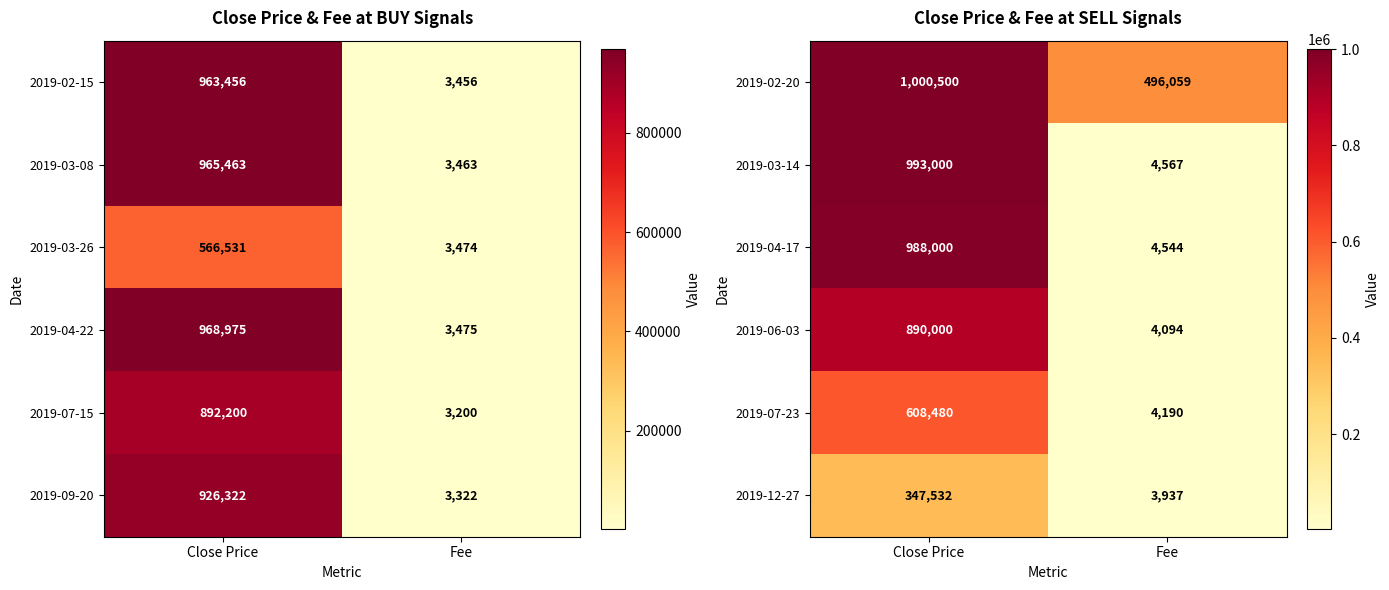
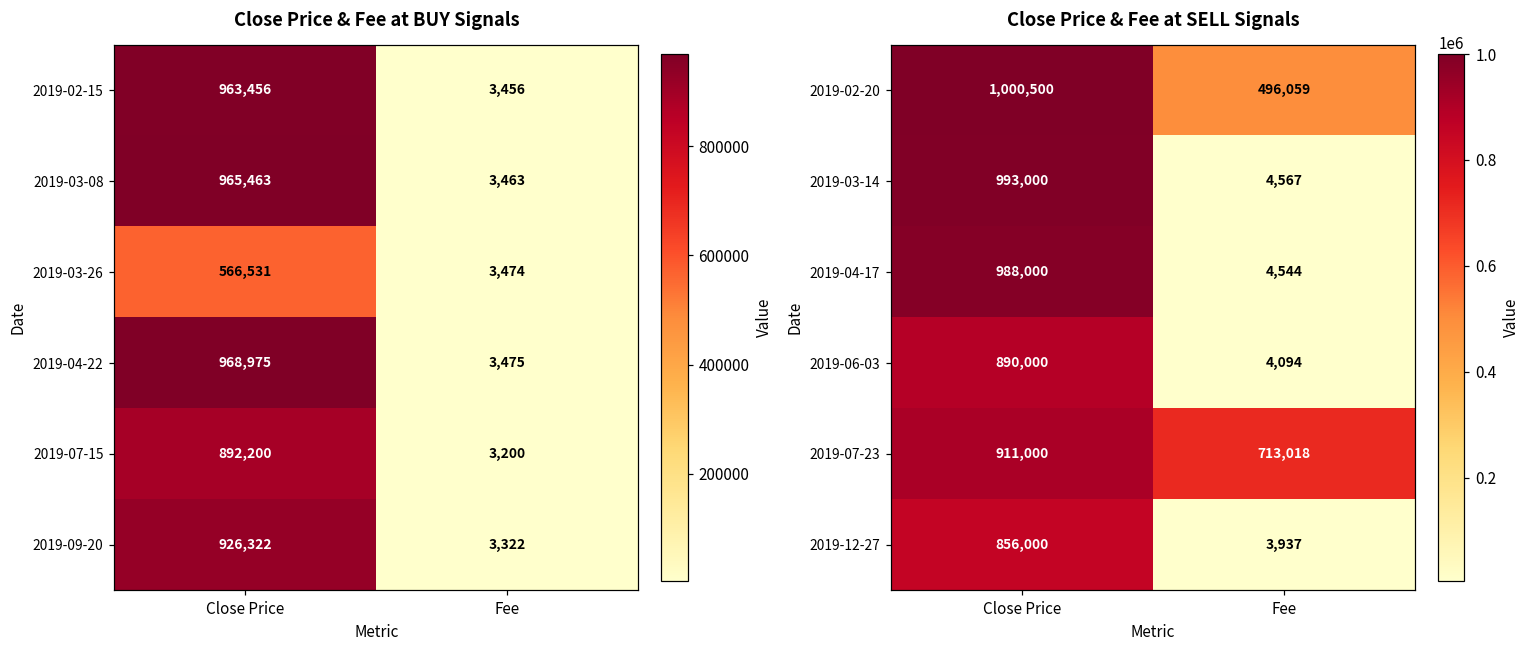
Close Price & Fee at SELL Signals, 2019-07-23, Close Price: 608,480 -> 911,000
Close Price & Fee at SELL Signals, 2019-07-23, Fee: 4,190 -> 713,018
Close Price & Fee at SELL Signals, 2019-12-27, Close Price: 347,532 -> 856,000
